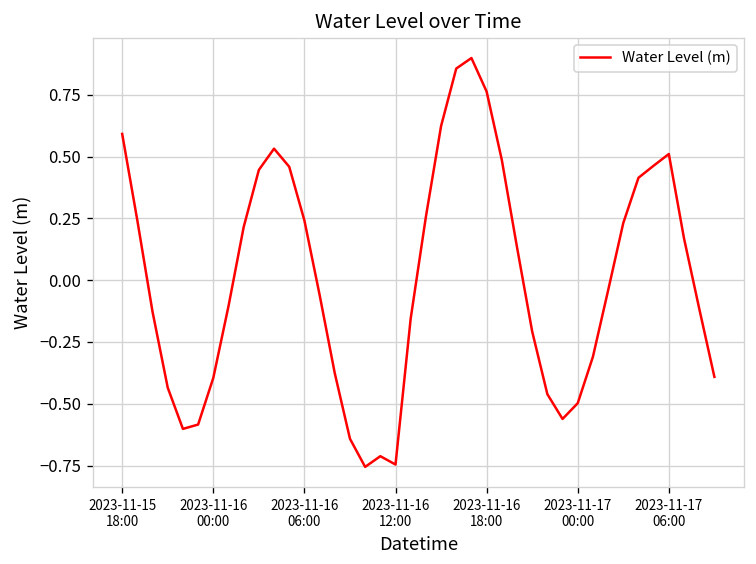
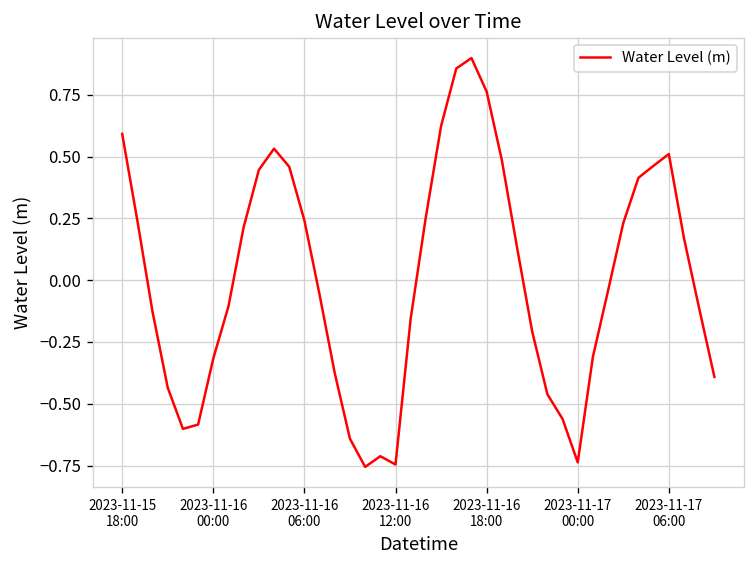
2023-11-16 00:00: -0.40 -> -0.32
2023-11-17 00:00: -0.50 -> -0.74
